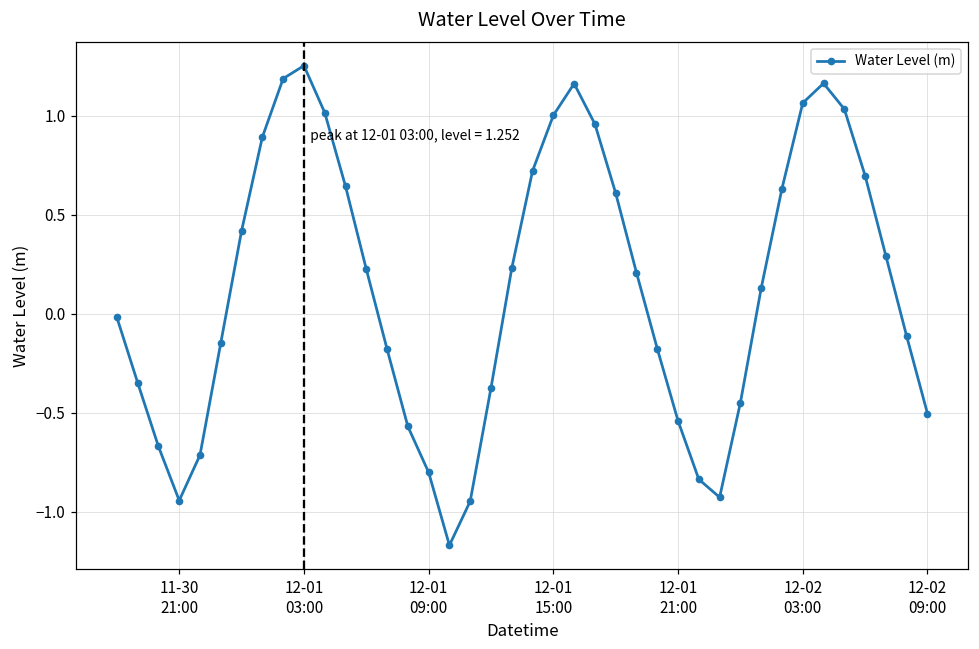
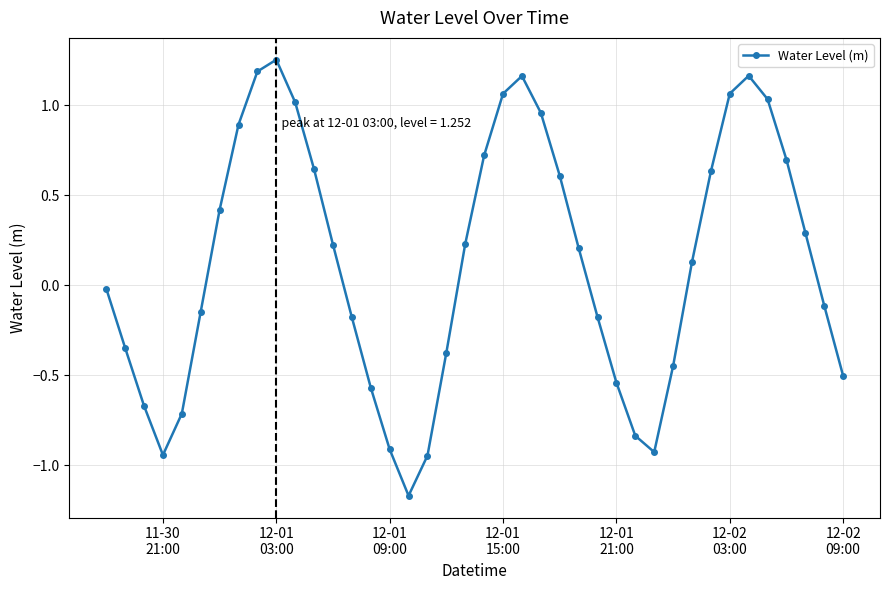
12-01 09:00: -0.80 -> -0.91
12-01 15:00: 1.00 -> 1.06
